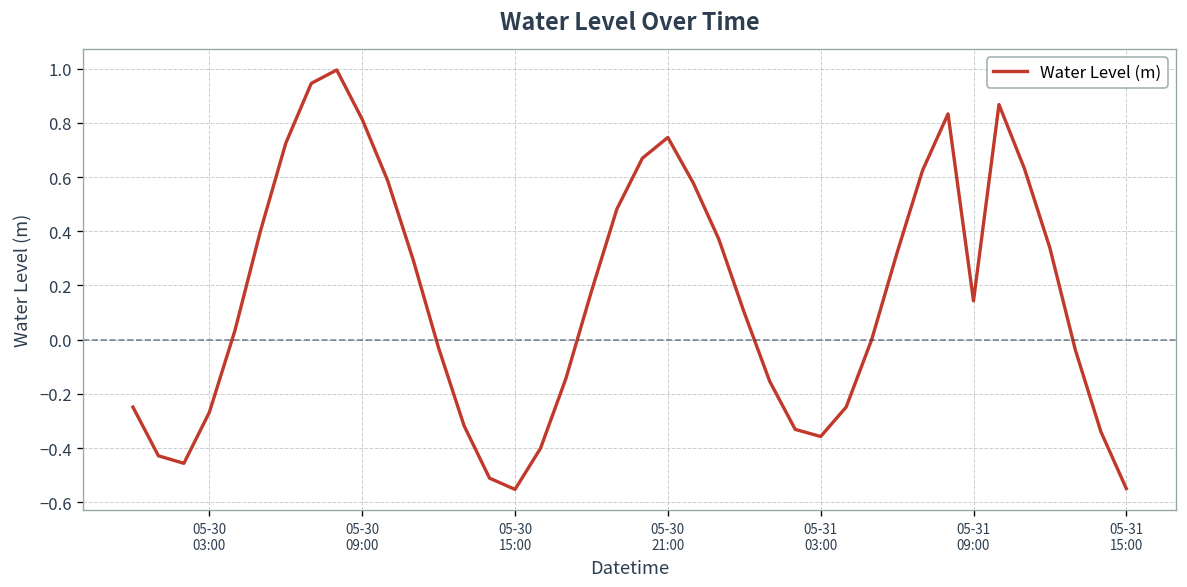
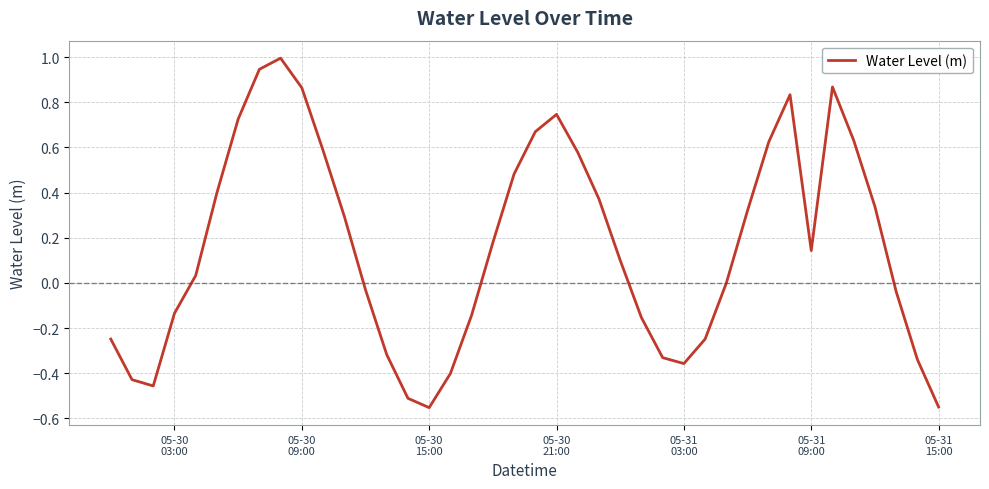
05-30 03:00: -0.27 -> -0.13
05-30 09:00: 0.81 -> 0.86
